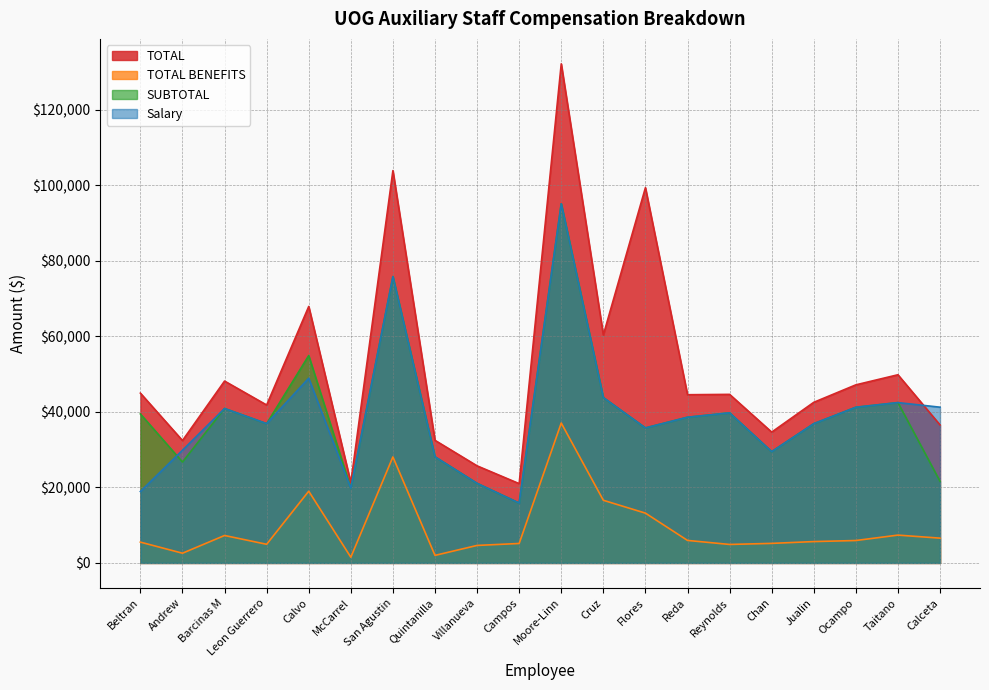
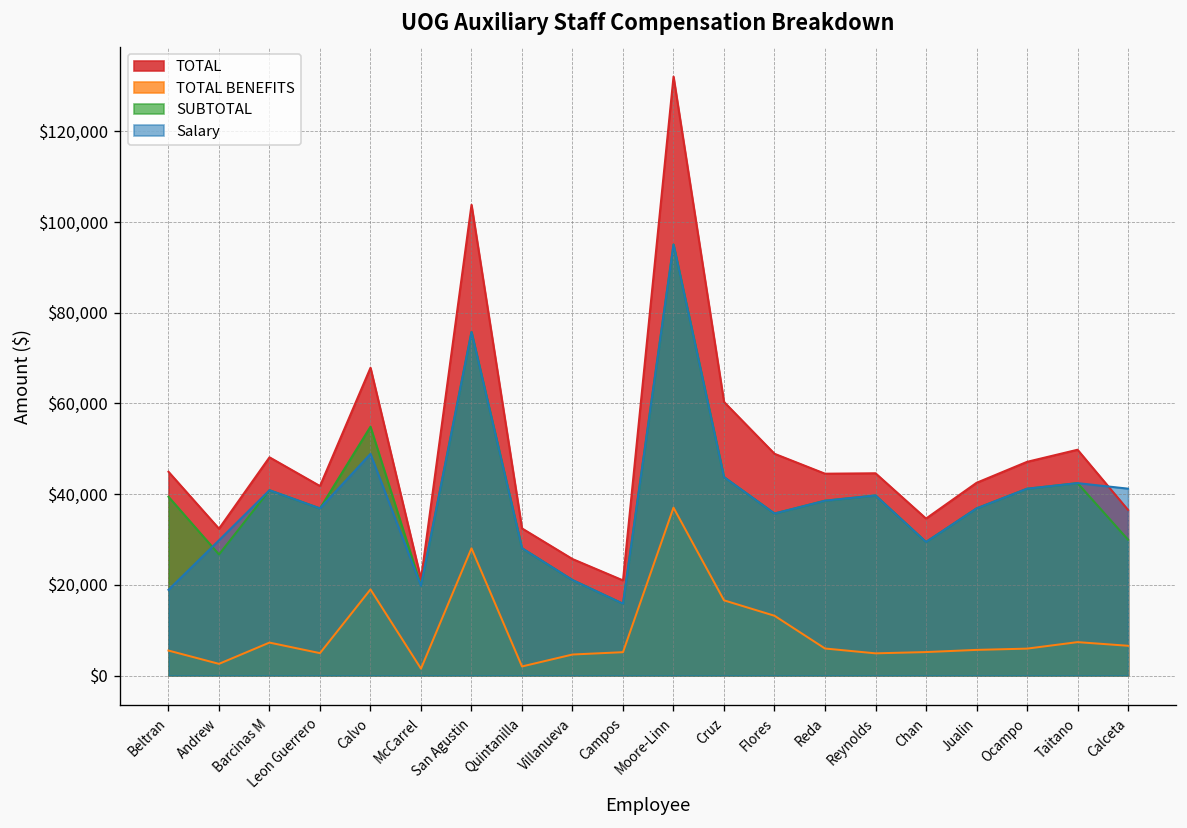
TOTAL, Flores: $99,000 -> $49,000
SUBTOTAL, Calceta: $22,000 -> $30,000
